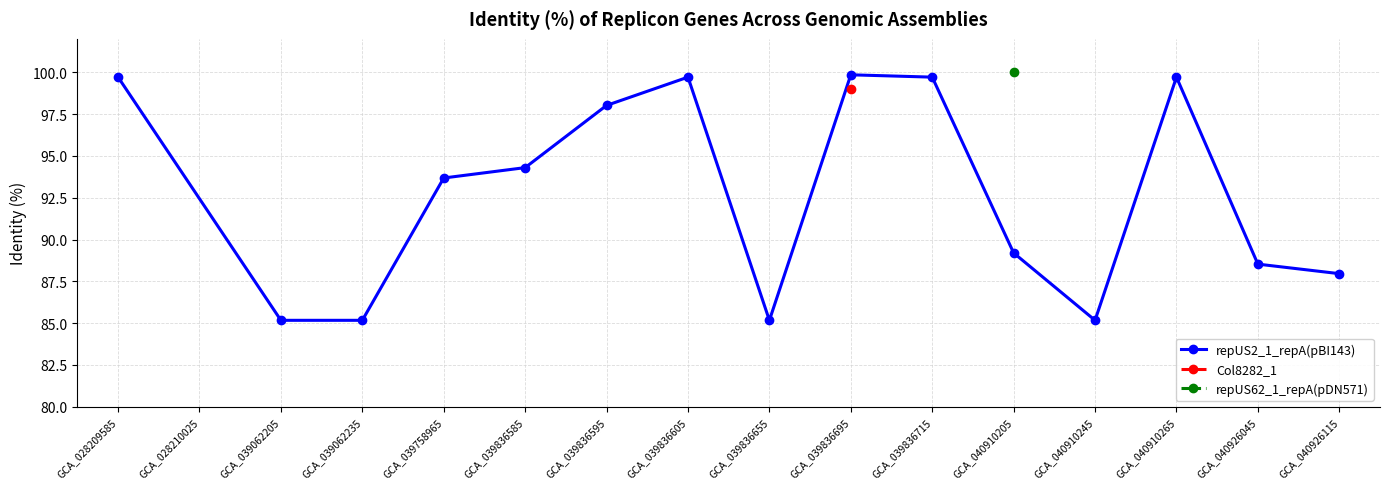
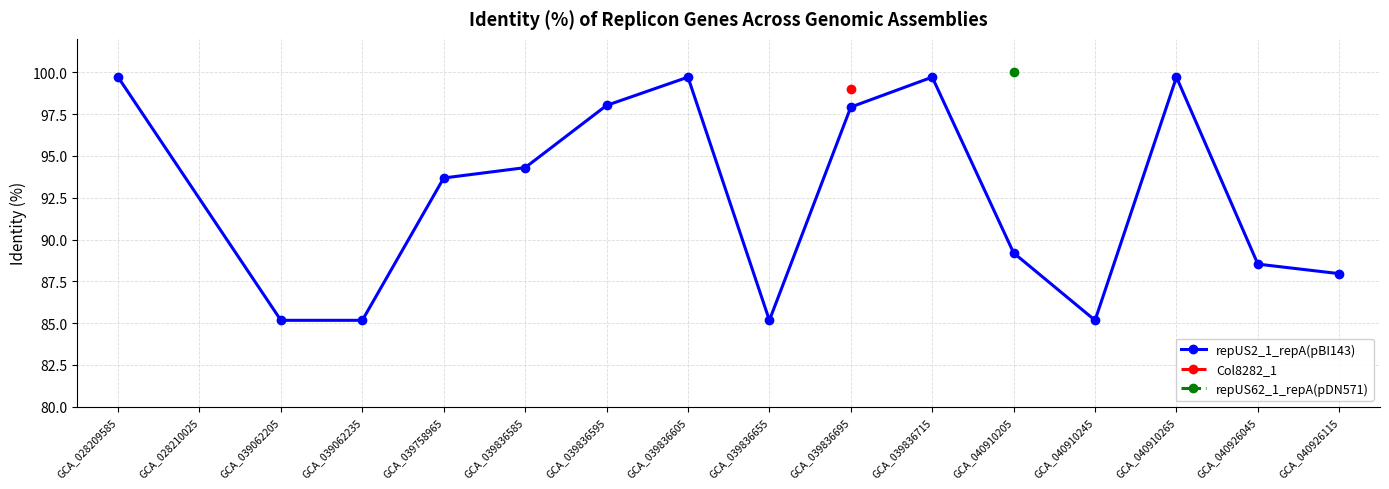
repUS2_1_repA(pBI143), GCA_039836695: 99.9 -> 97.9
